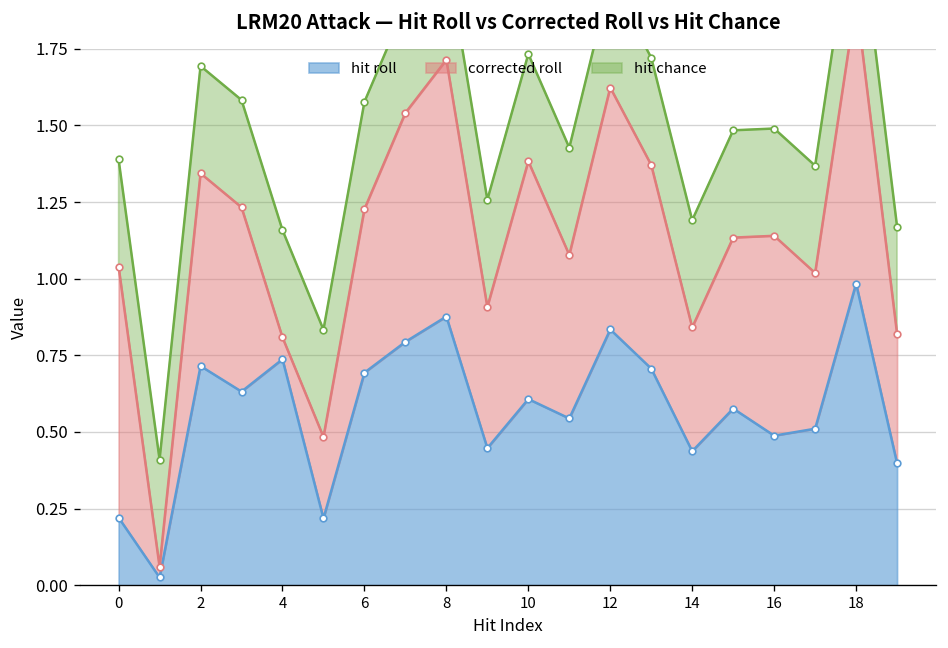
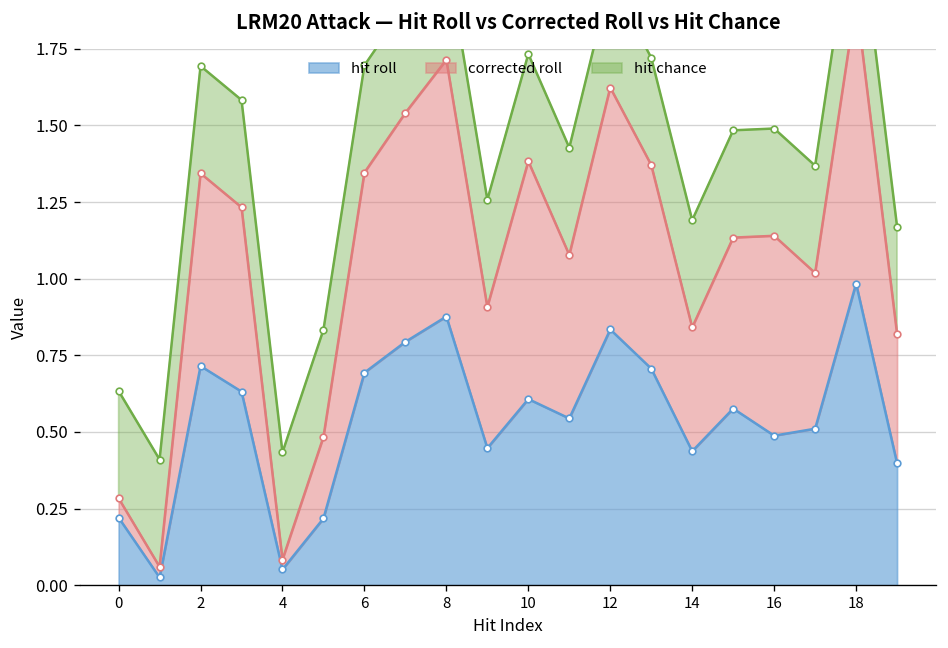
corrected roll, 0: 0.82 -> 0.06
hit roll, 4: 0.74 -> 0.05
corrected roll, 4: 0.07 -> 0.03
corrected roll, 6: 0.53 -> 0.65
